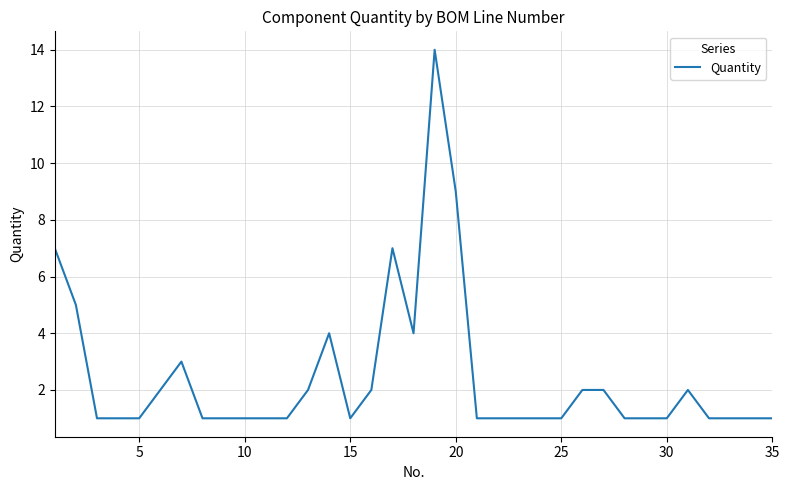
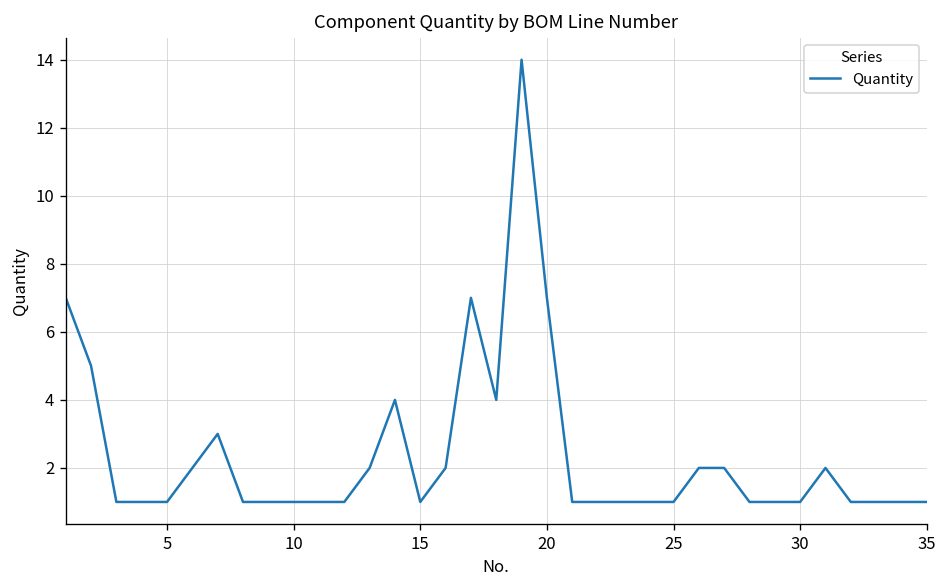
20: 9 -> 7
